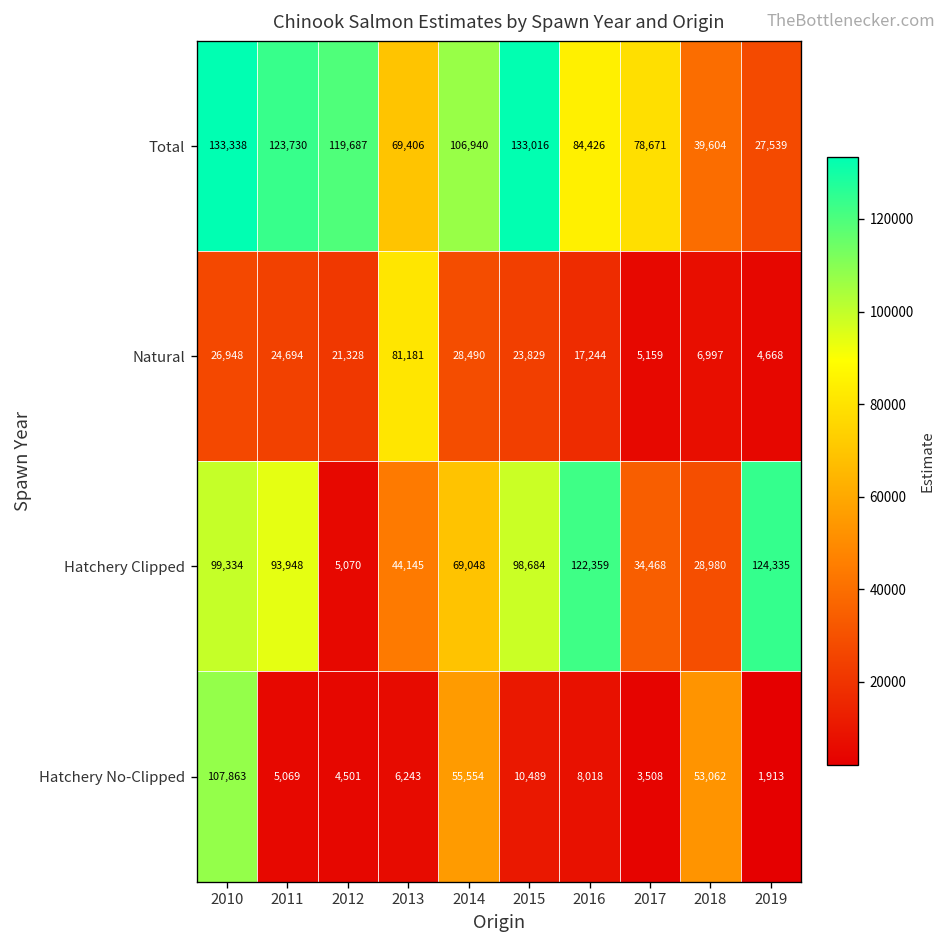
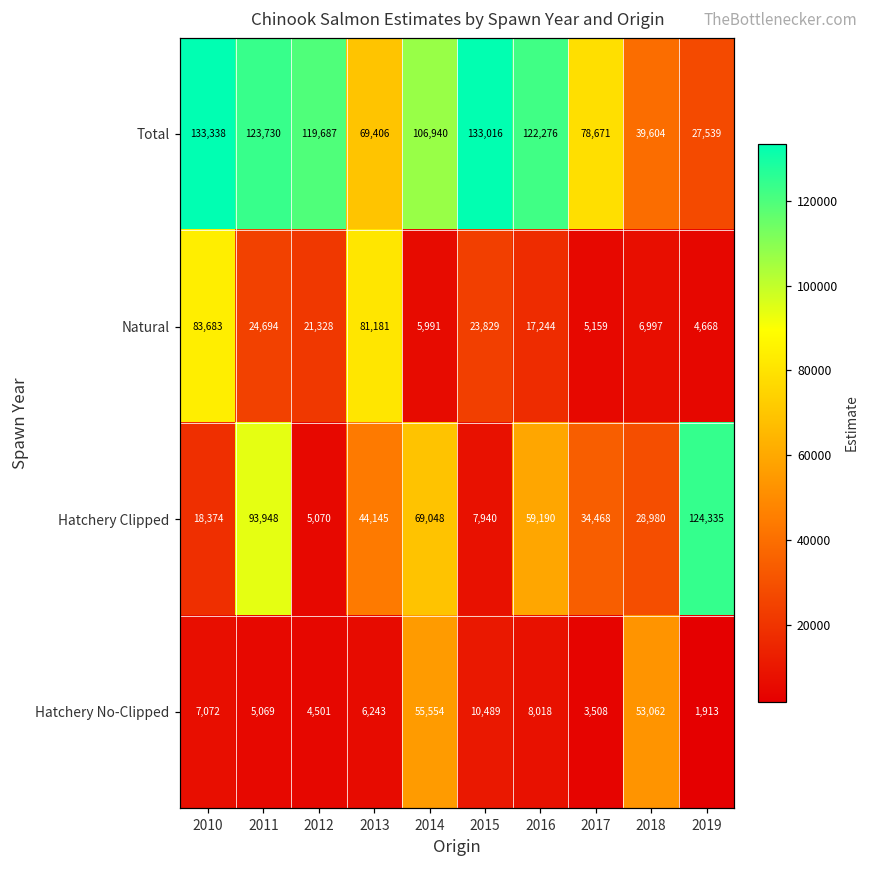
Total, 2016: 84,426 -> 122,276
Natural, 2010: 26,948 -> 83,683
Natural, 2014: 28,490 -> 5,991
Hatchery Clipped, 2010: 99,334 -> 18,374
Hatchery Clipped, 2015: 98,684 -> 7,940
Hatchery Clipped, 2016: 122,359 -> 59,190
Hatchery No-Clipped, 2010: 107,863 -> 7,072
